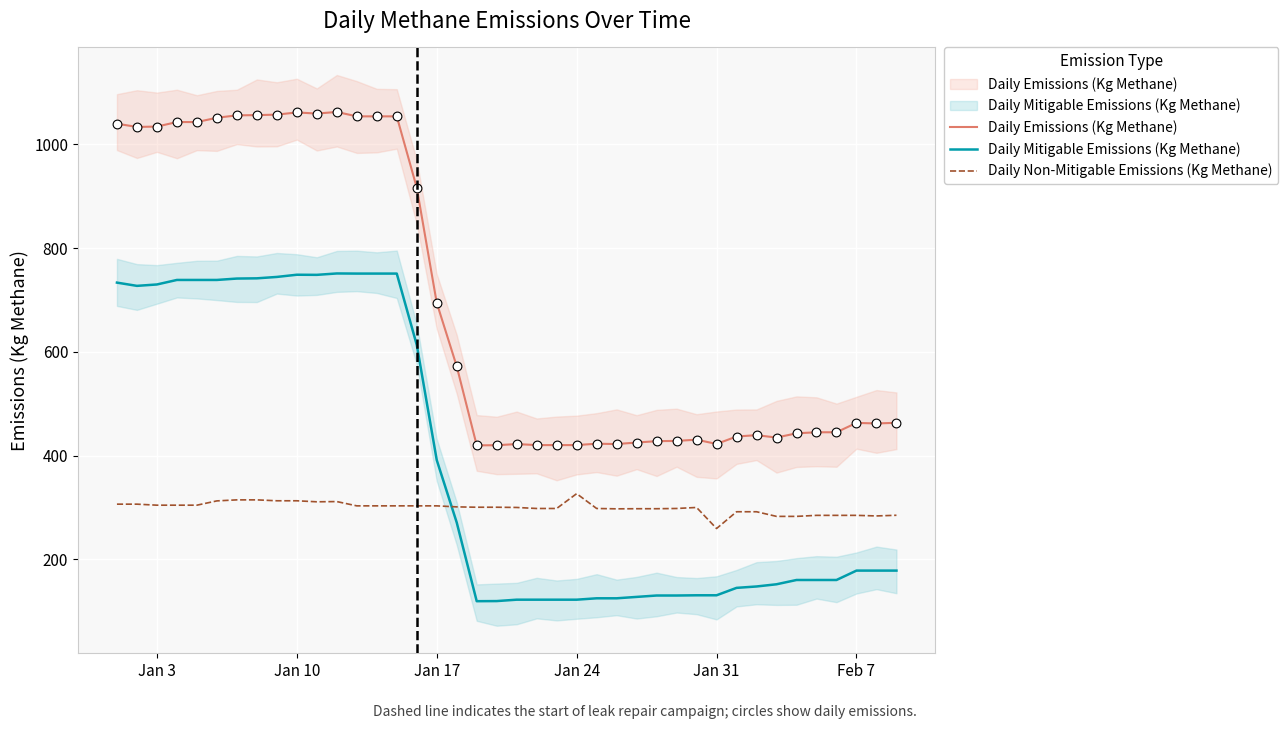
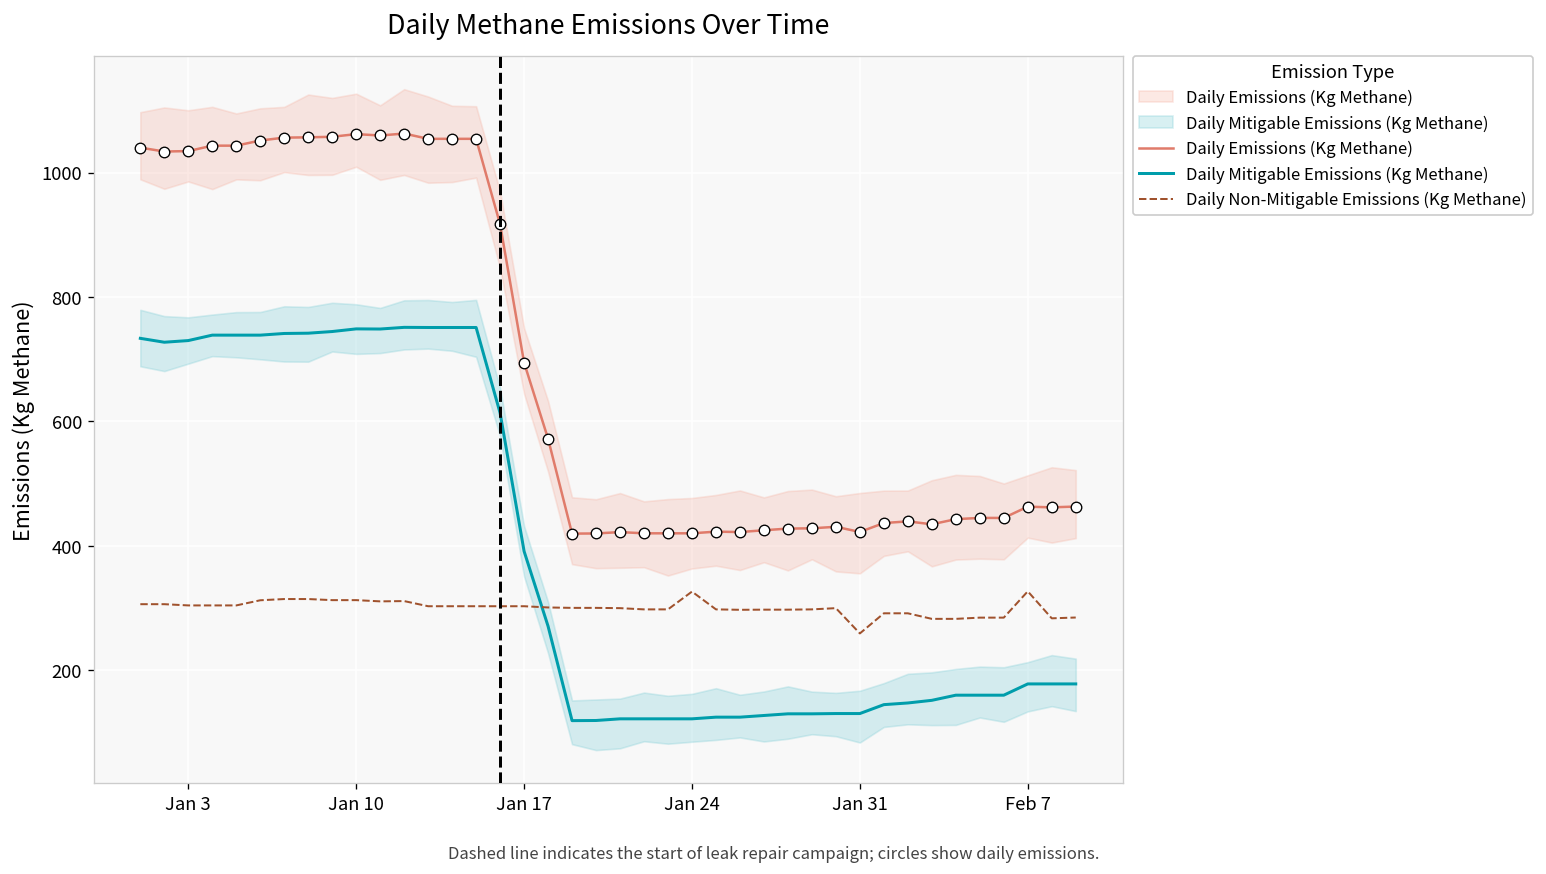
Daily Non-Mitigable Emissions (Kg Methane), Feb 7: 280 -> 330
